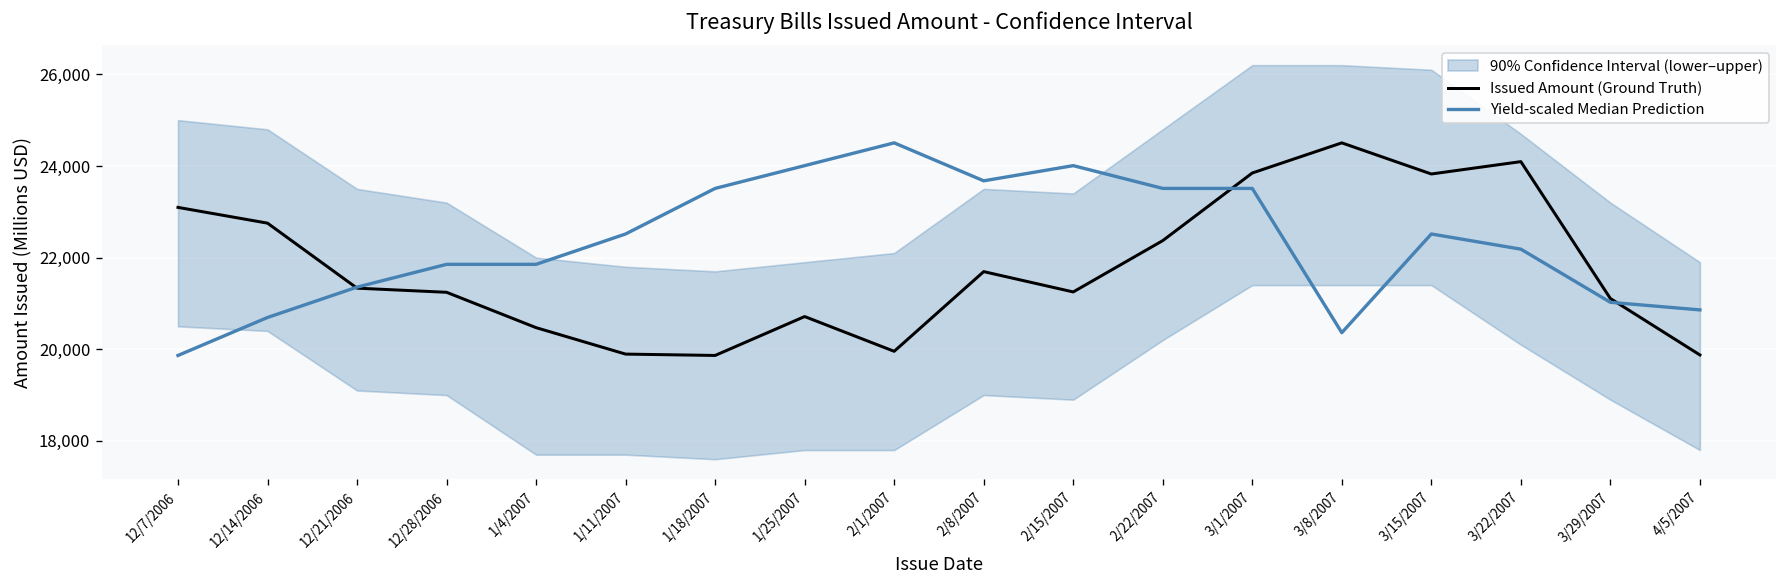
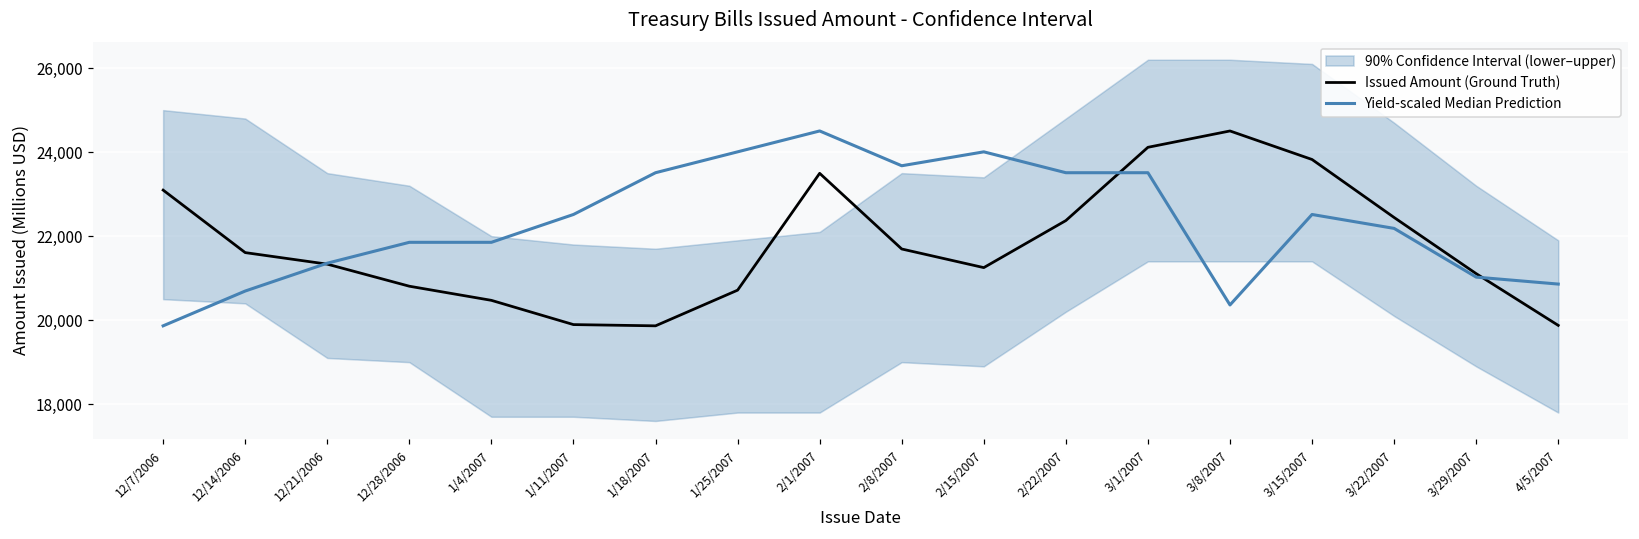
Issued Amount (Ground Truth), 12/14/2006: 22,800 -> 21,600
Issued Amount (Ground Truth), 12/28/2006: 21,200 -> 20,800
Issued Amount (Ground Truth), 2/1/2007: 20,000 -> 23,500
Issued Amount (Ground Truth), 3/1/2007: 23,800 -> 24,100
Issued Amount (Ground Truth), 3/22/2007: 24,100 -> 22,400
